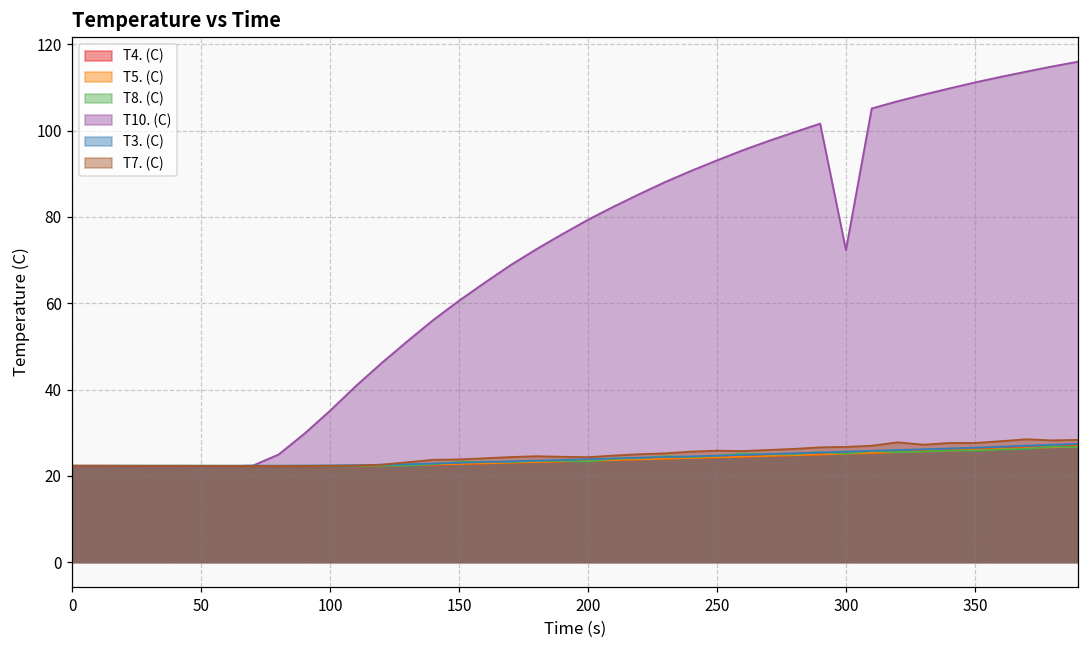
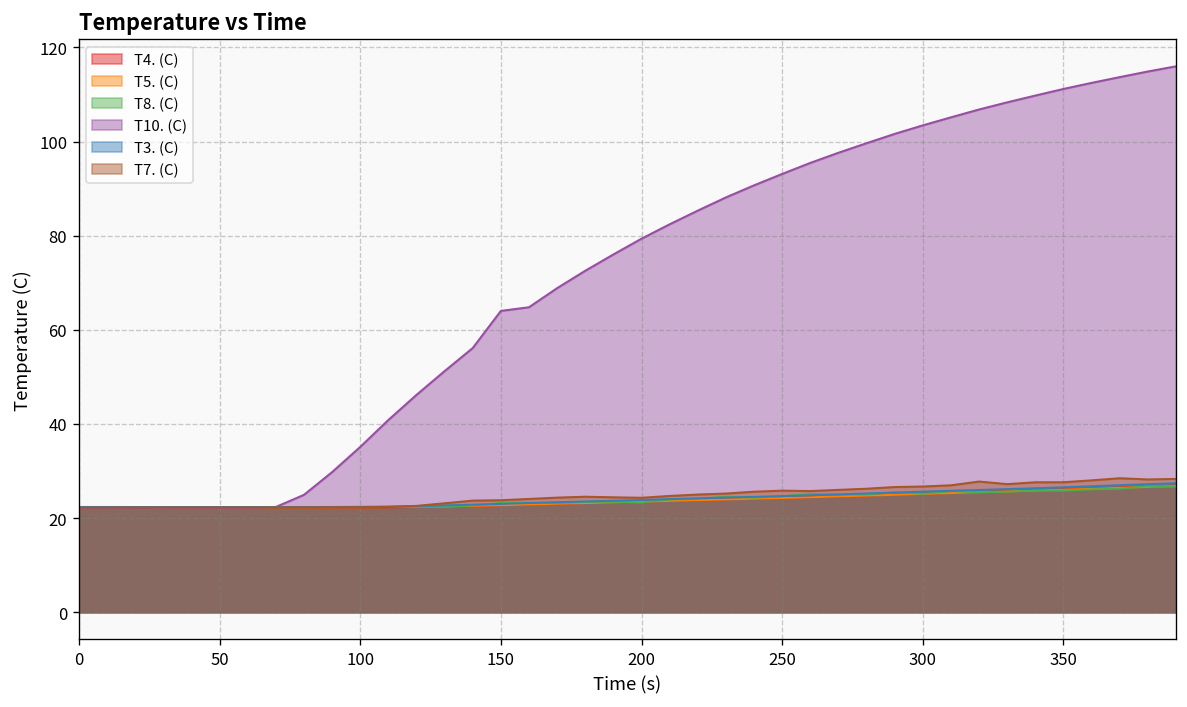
T10. (C), 150: 61 -> 64
T10. (C), 300: 72 -> 103
